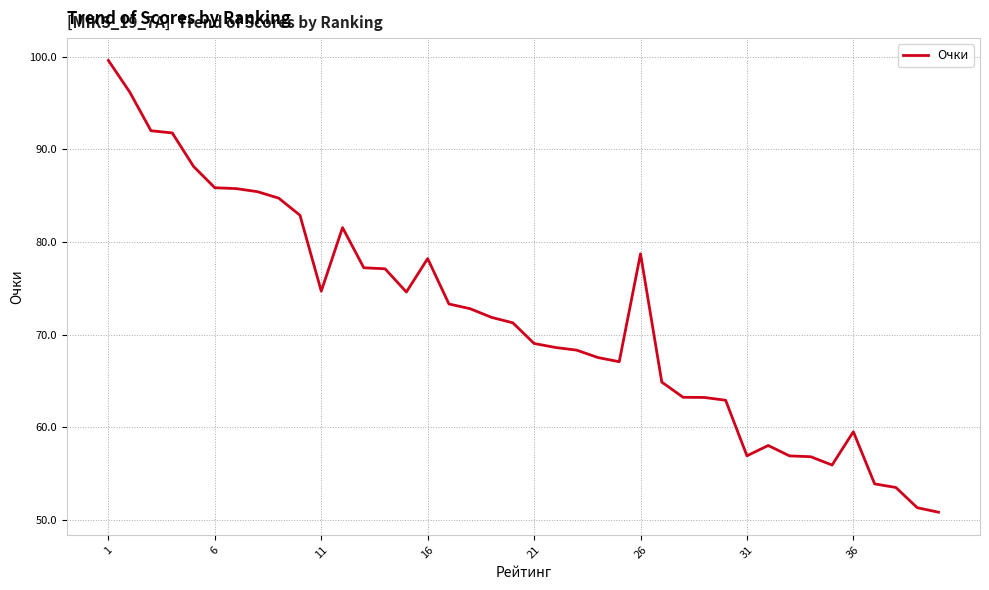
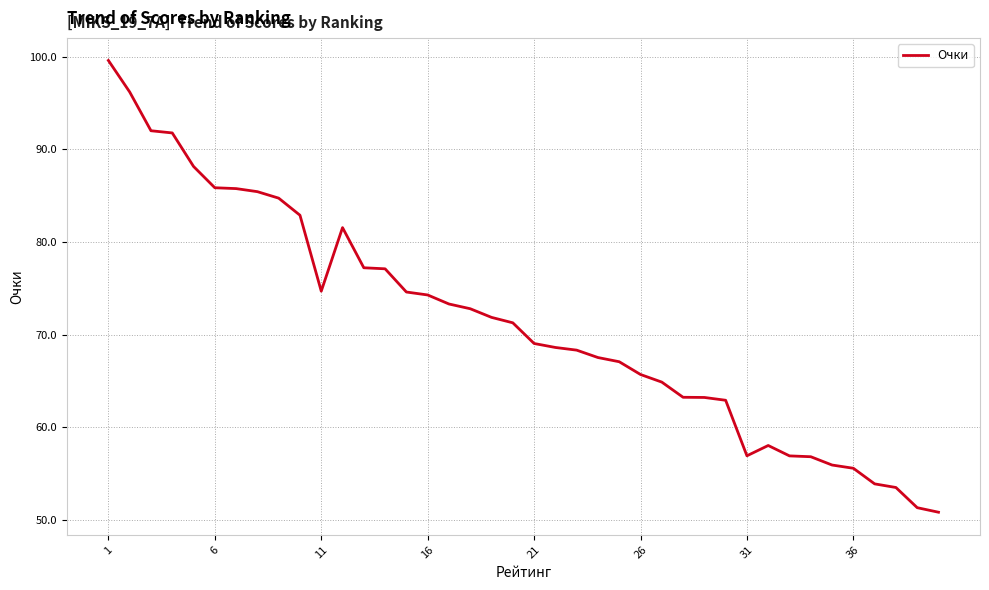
16: 78 -> 74
26: 79 -> 66
36: 60 -> 56
